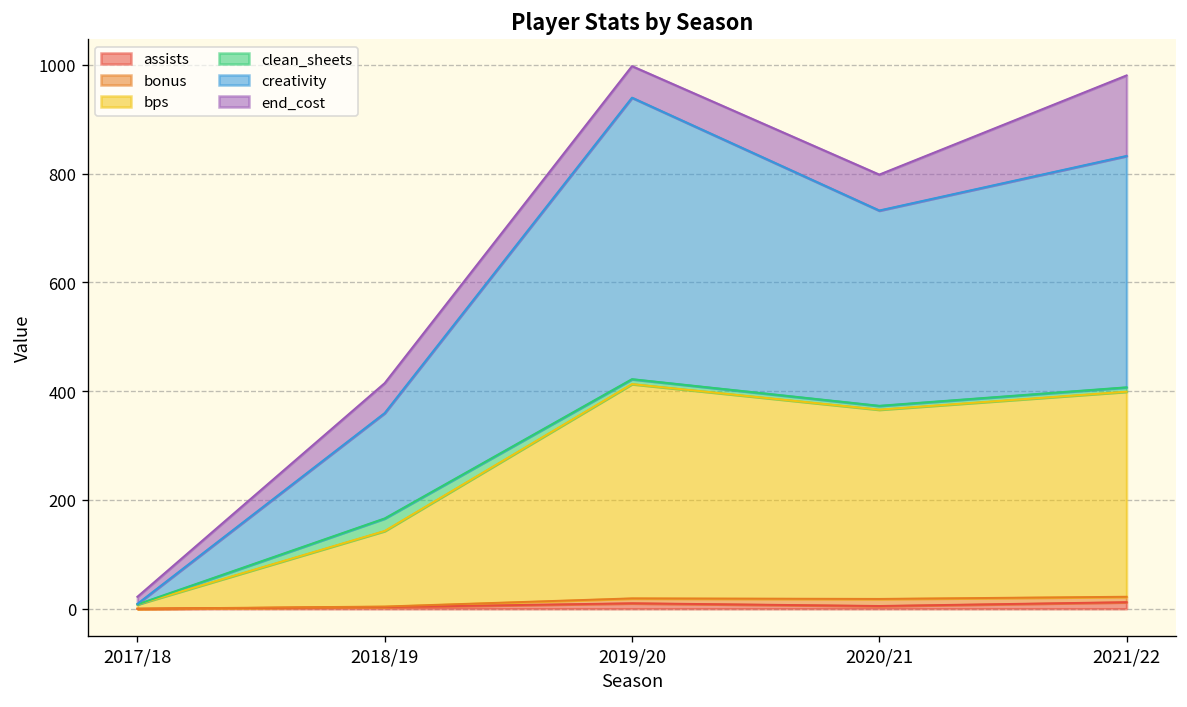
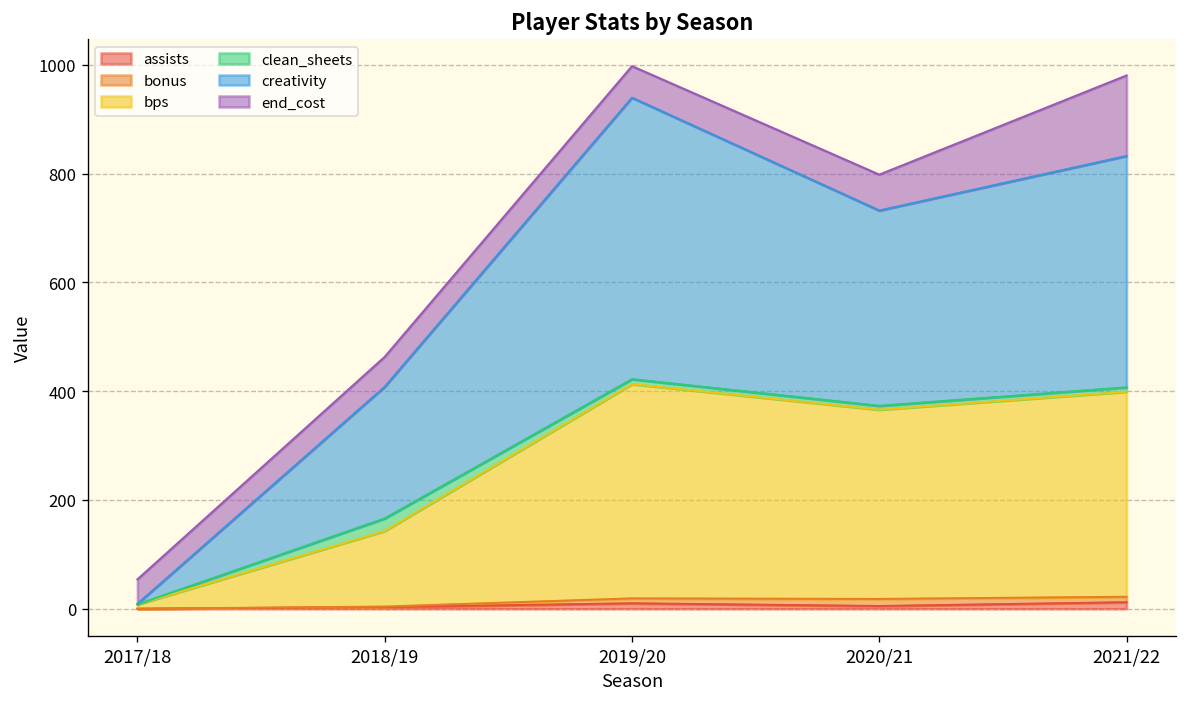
end_cost, 2017/18: 10 -> 50
creativity, 2018/19: 190 -> 240
